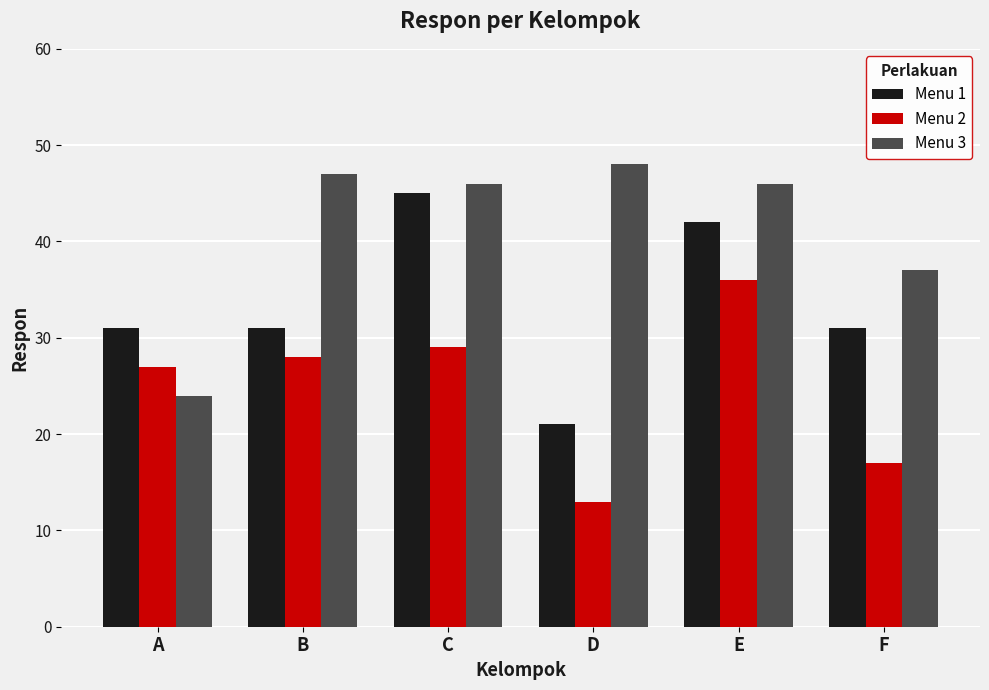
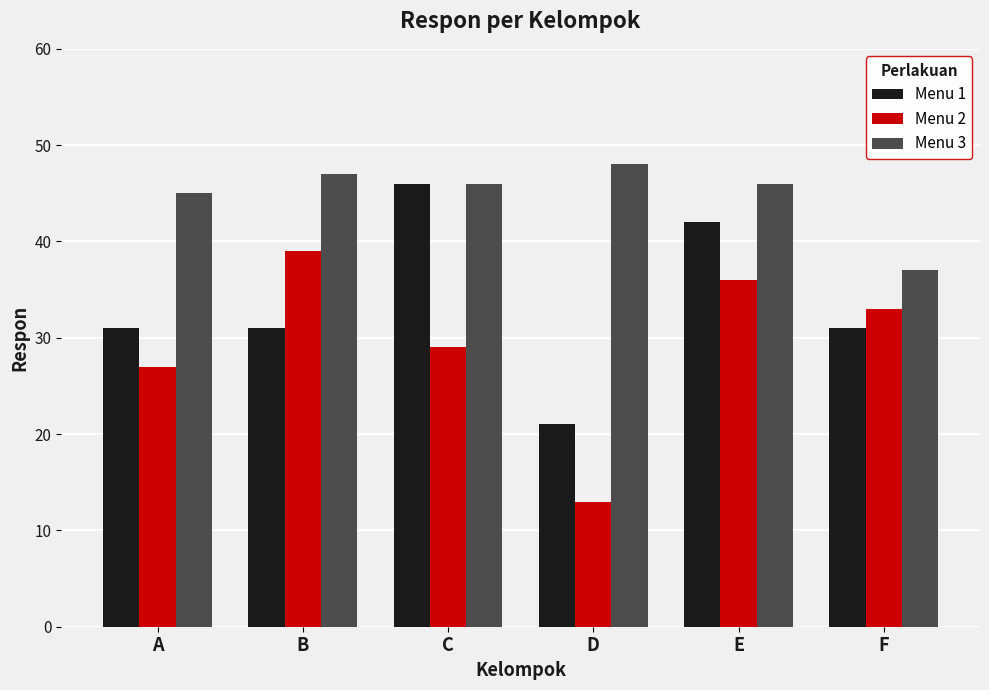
Menu 3, A: 24 -> 45
Menu 2, B: 28 -> 39
Menu 1, C: 45 -> 46
Menu 2, F: 17 -> 33
